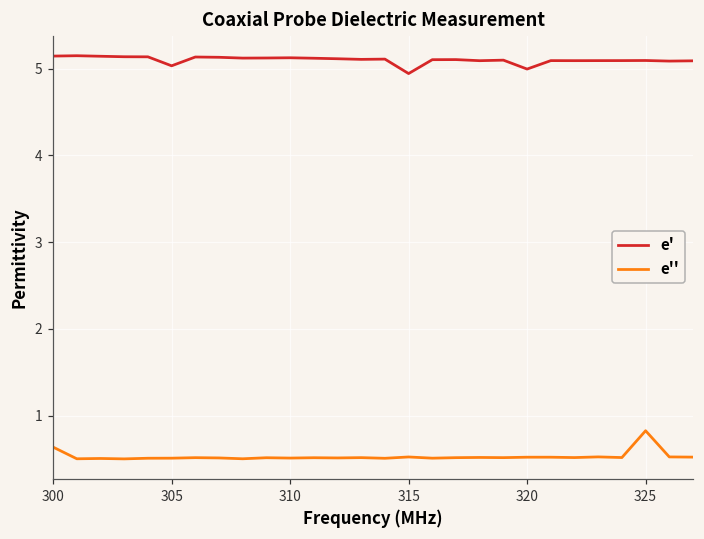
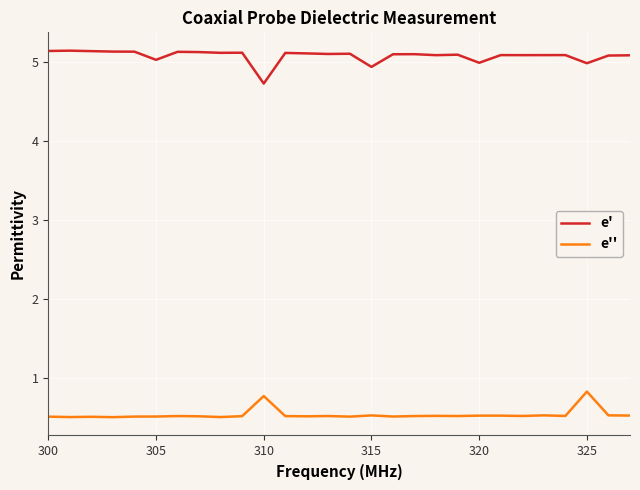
e'', 300: 0.6 -> 0.5
e', 310: 5.1 -> 4.7
e'', 310: 0.5 -> 0.8
e', 325: 5.1 -> 5.0
